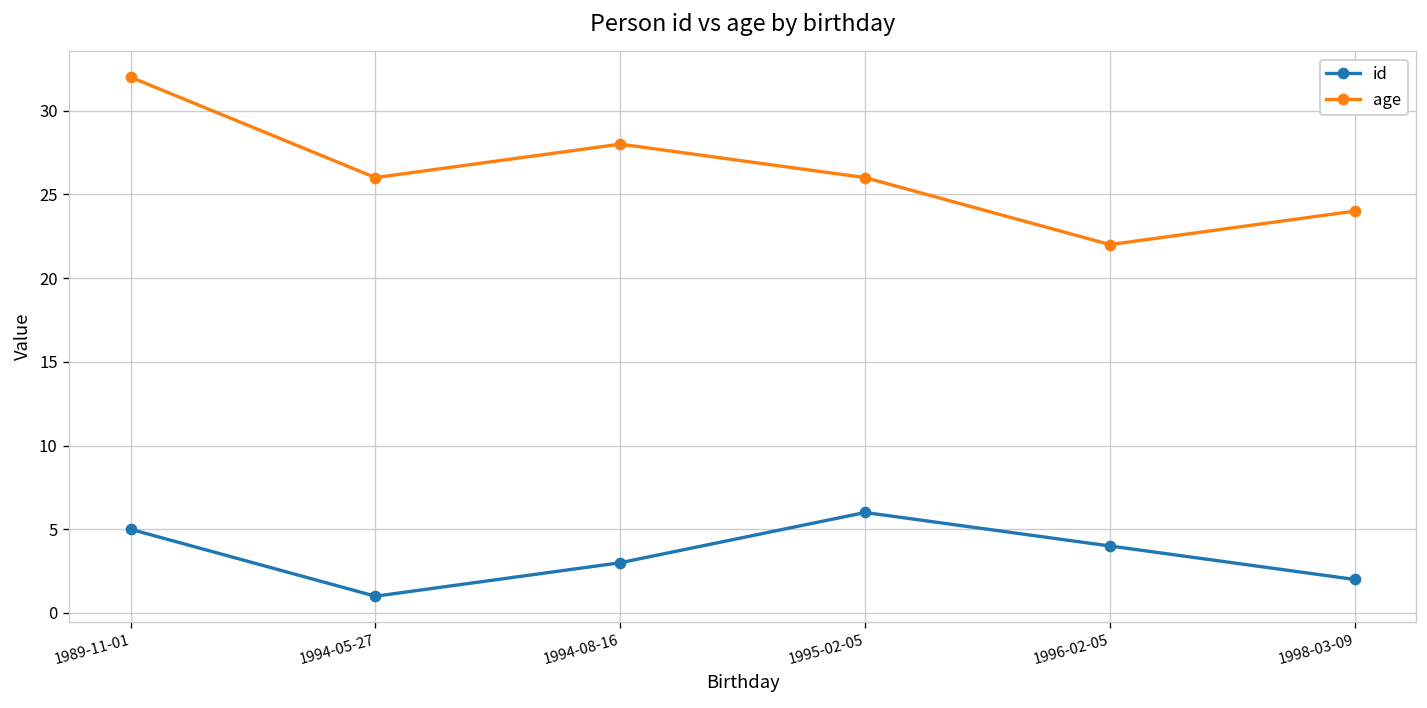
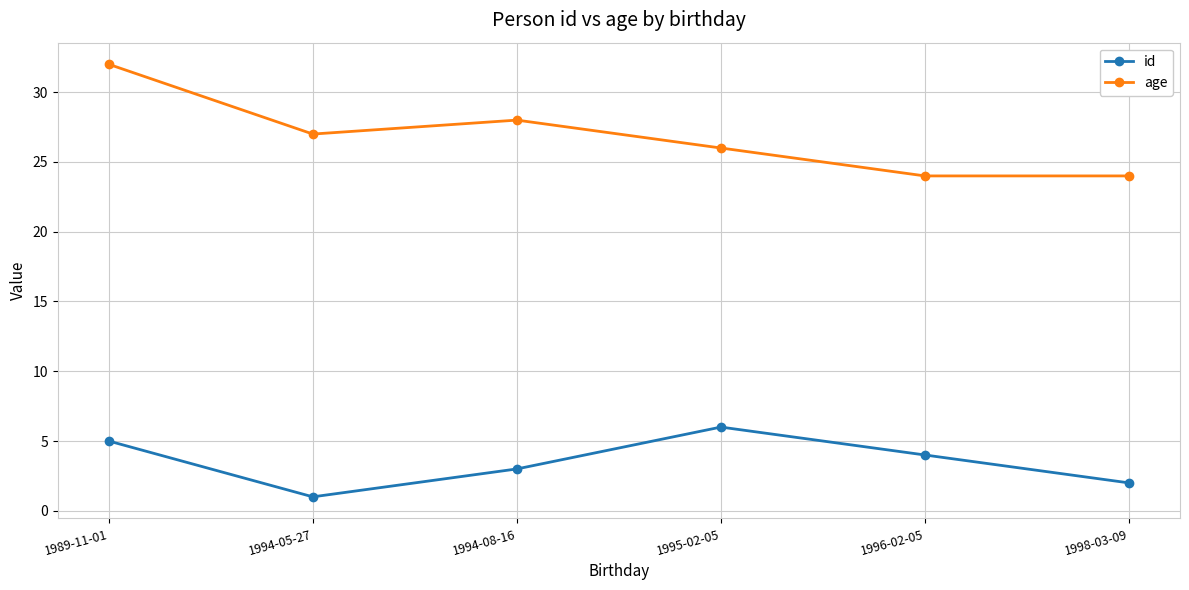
age, 1994-05-27: 26 -> 27
age, 1996-02-05: 22 -> 24
